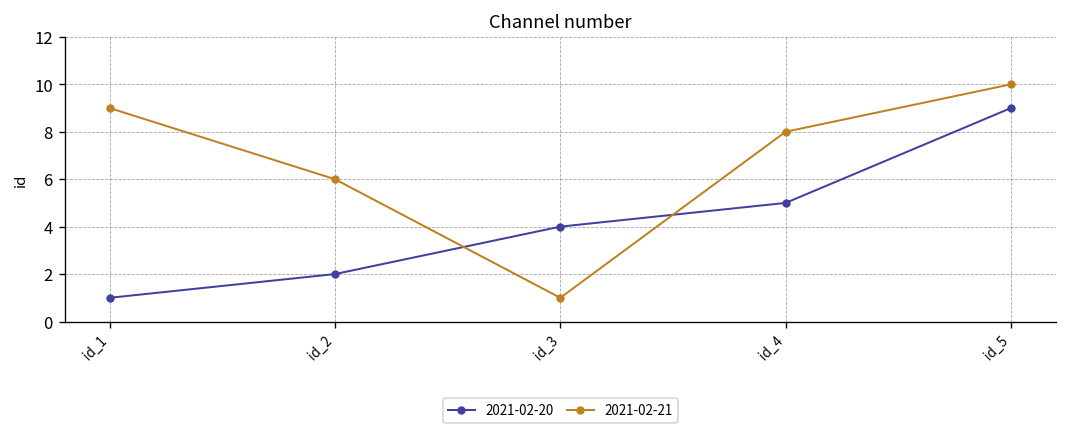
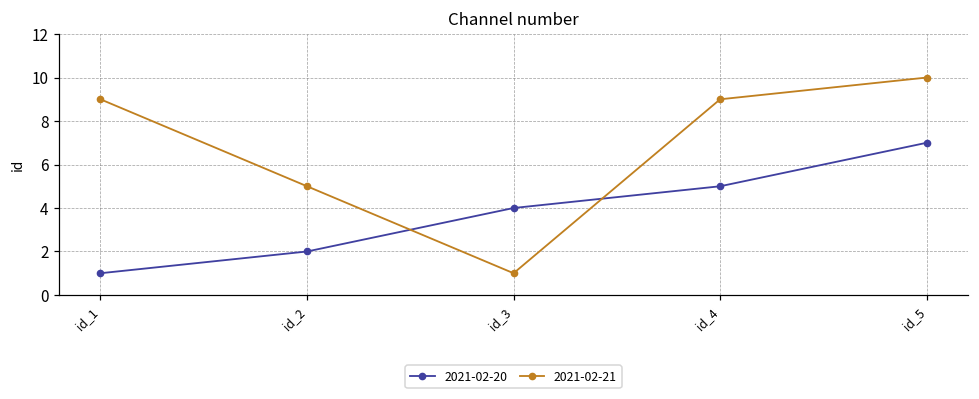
2021-02-21, id_2: 6 -> 5
2021-02-21, id_4: 8 -> 9
2021-02-20, id_5: 9 -> 7
